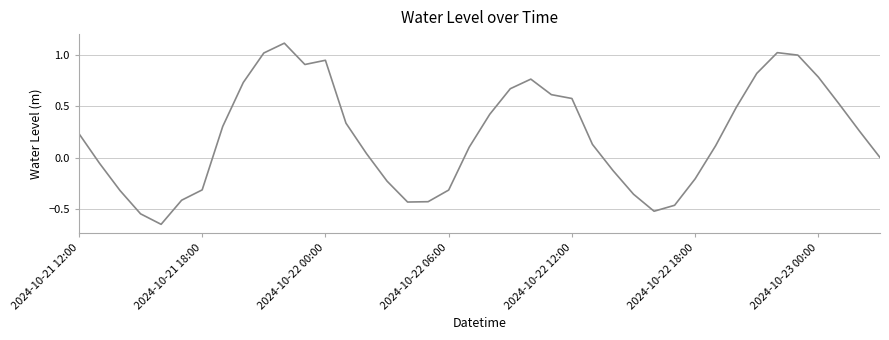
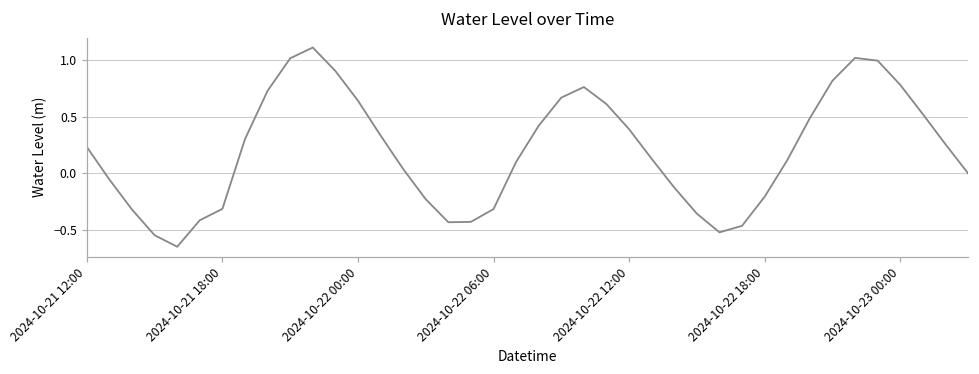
2024-10-22 00:00: 0.95 -> 0.64
2024-10-22 12:00: 0.58 -> 0.39
